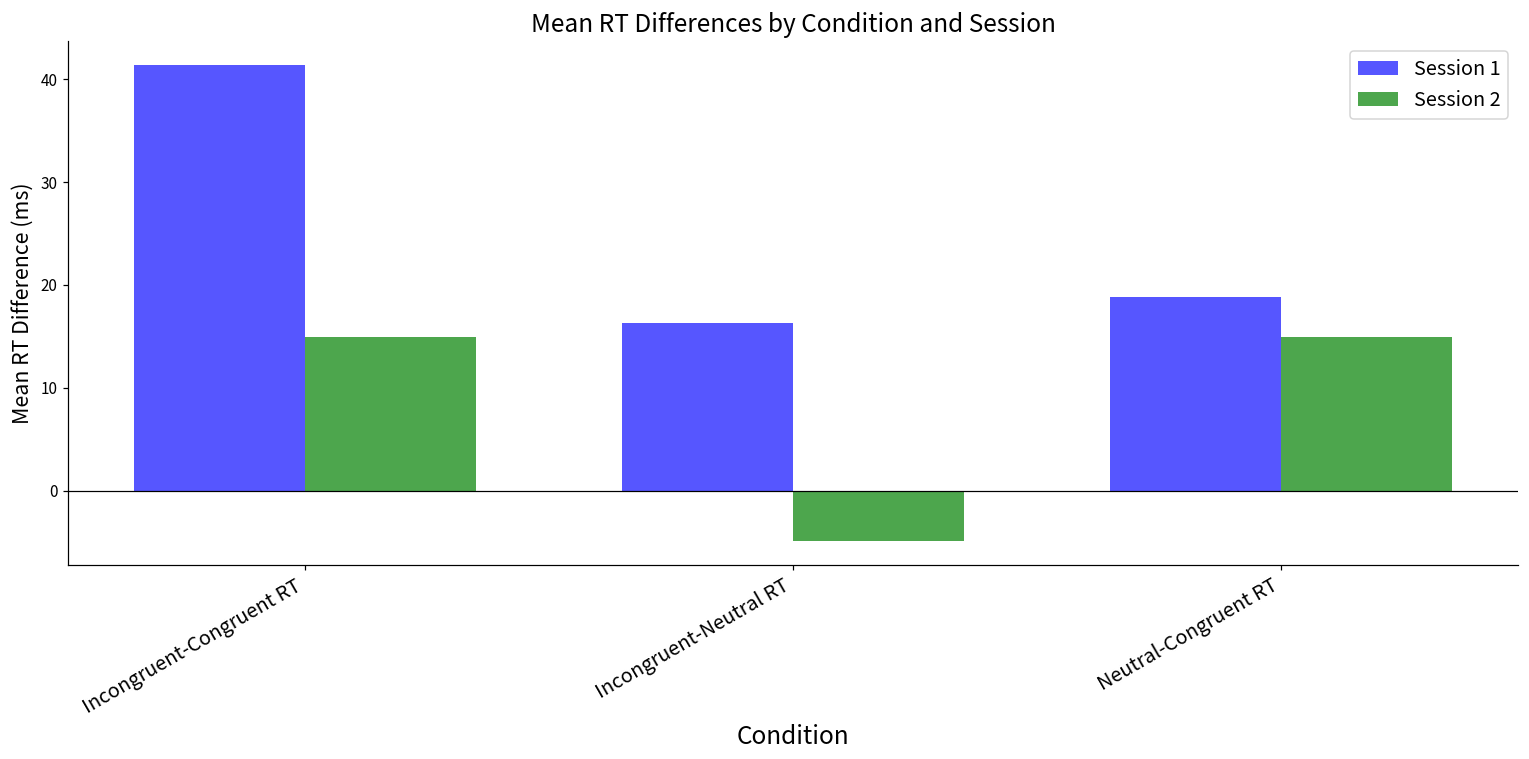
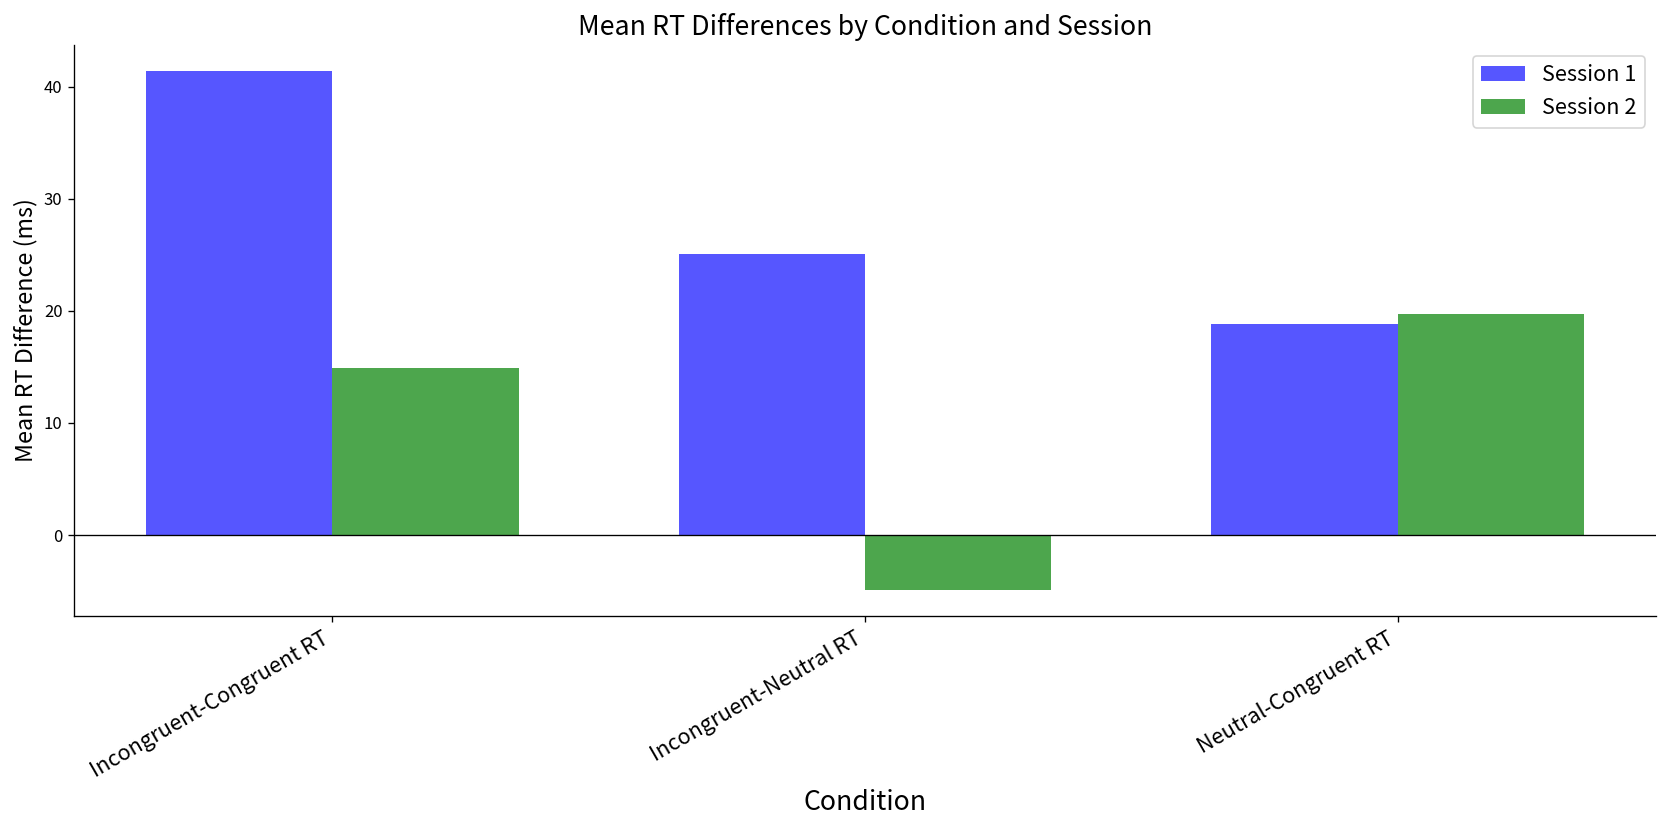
Session 1, Incongruent-Neutral RT: 16 -> 25
Session 2, Neutral-Congruent RT: 15 -> 20
